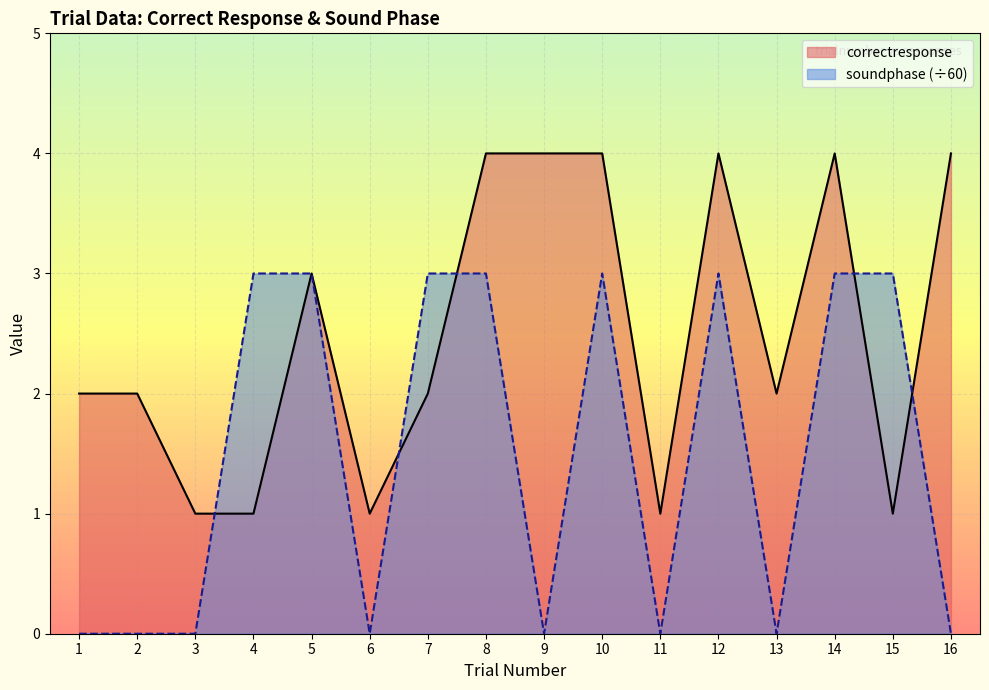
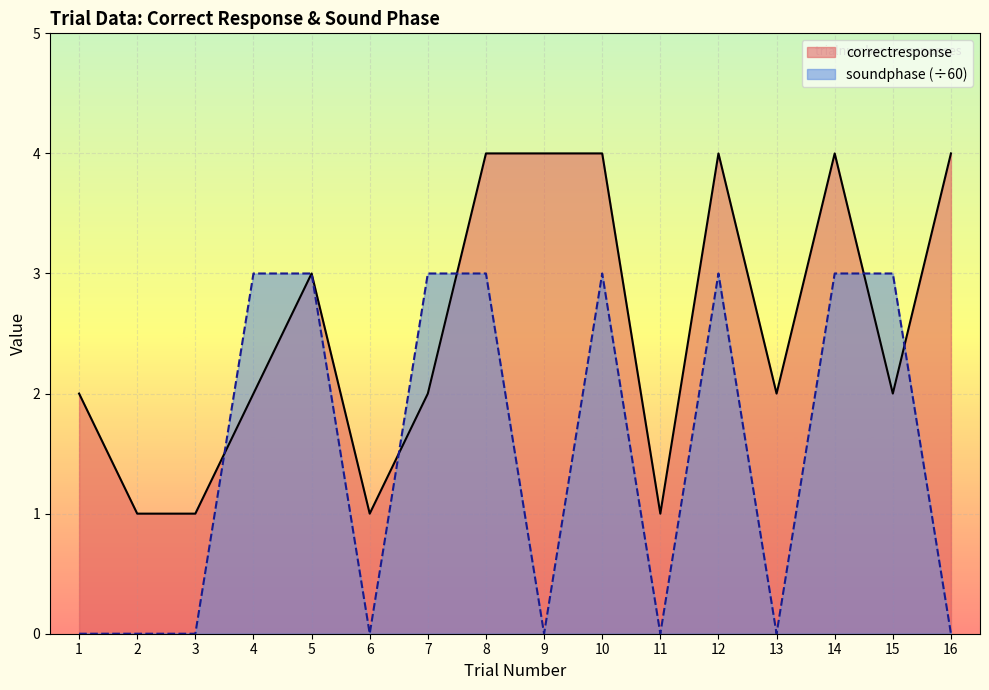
correctresponse, 2: 2 -> 1
correctresponse, 4: 1 -> 2
correctresponse, 15: 1 -> 2
